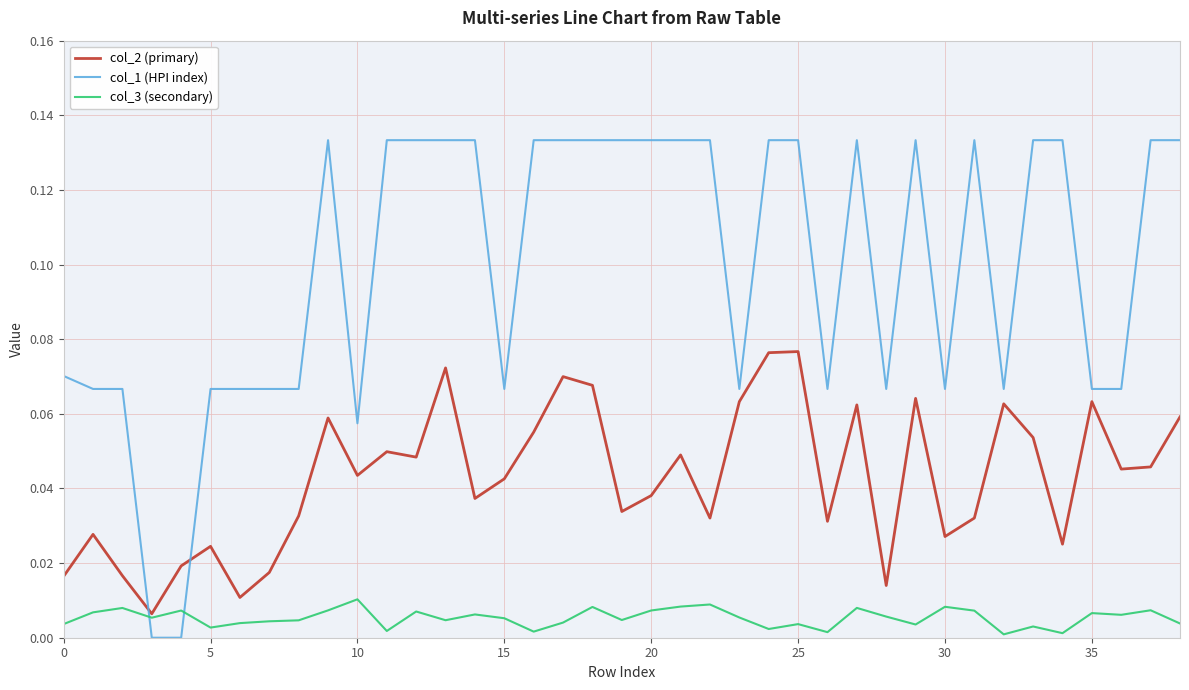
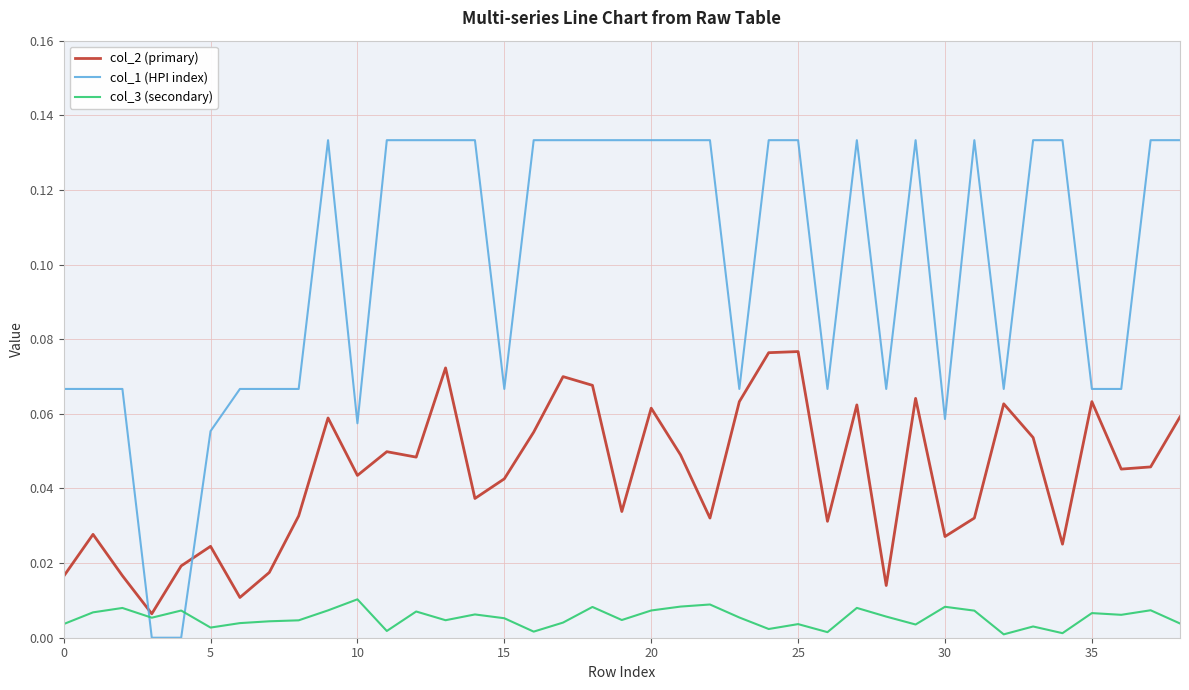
col_1 (HPI index), 0: 0.070 -> 0.067
col_1 (HPI index), 5: 0.067 -> 0.055
col_2 (primary), 20: 0.038 -> 0.062
col_1 (HPI index), 30: 0.067 -> 0.059
